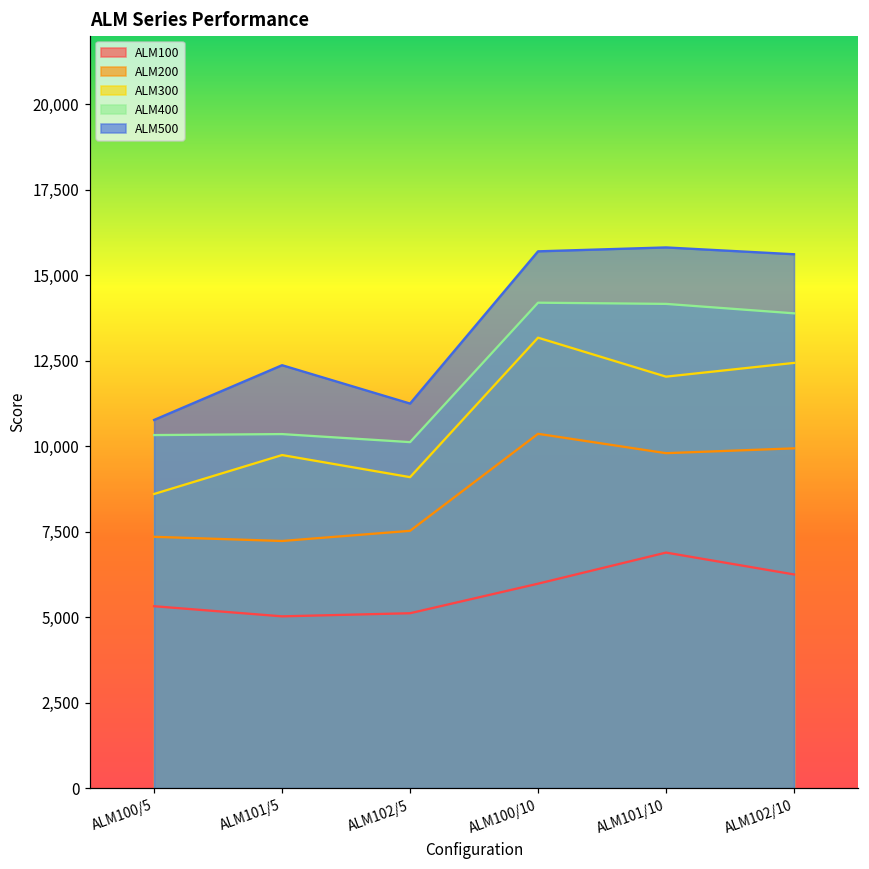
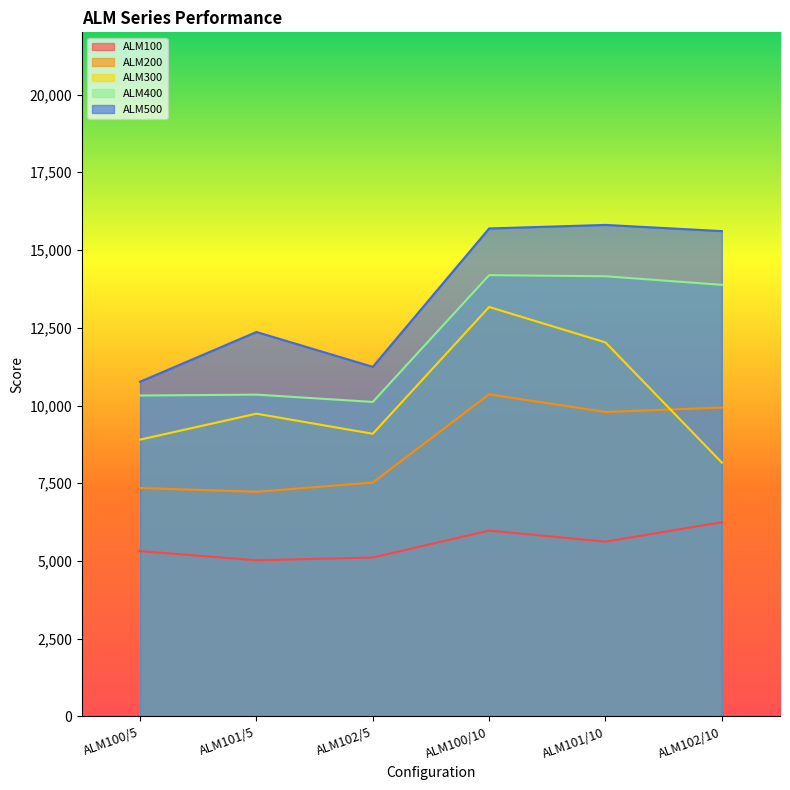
ALM300, ALM100/5: 8,600 -> 8,900
ALM100, ALM101/10: 6,900 -> 5,600
ALM300, ALM102/10: 12,400 -> 8,200
